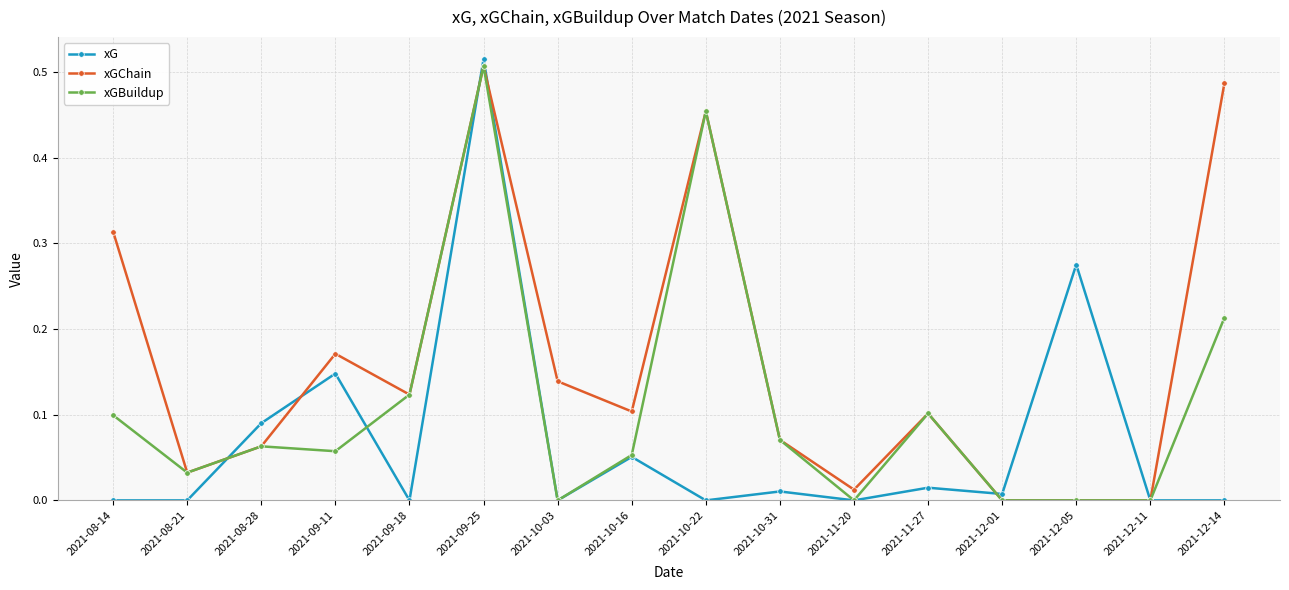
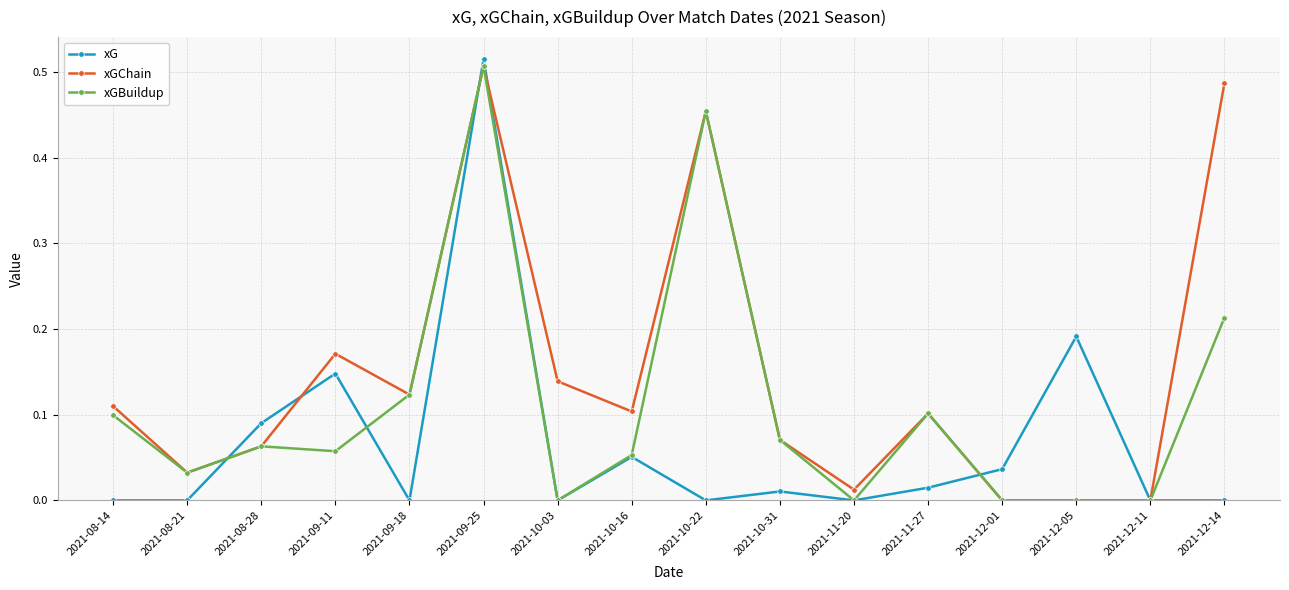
xGChain, 2021-08-14: 0.31 -> 0.11
xG, 2021-12-01: 0.01 -> 0.04
xG, 2021-12-05: 0.28 -> 0.19
